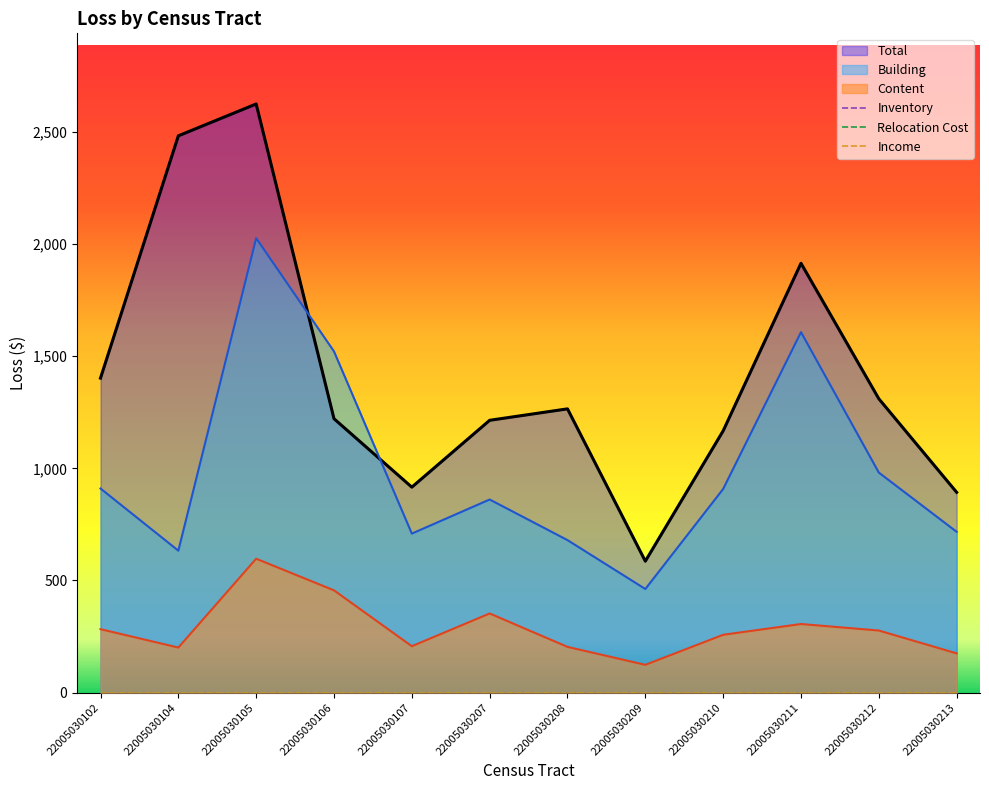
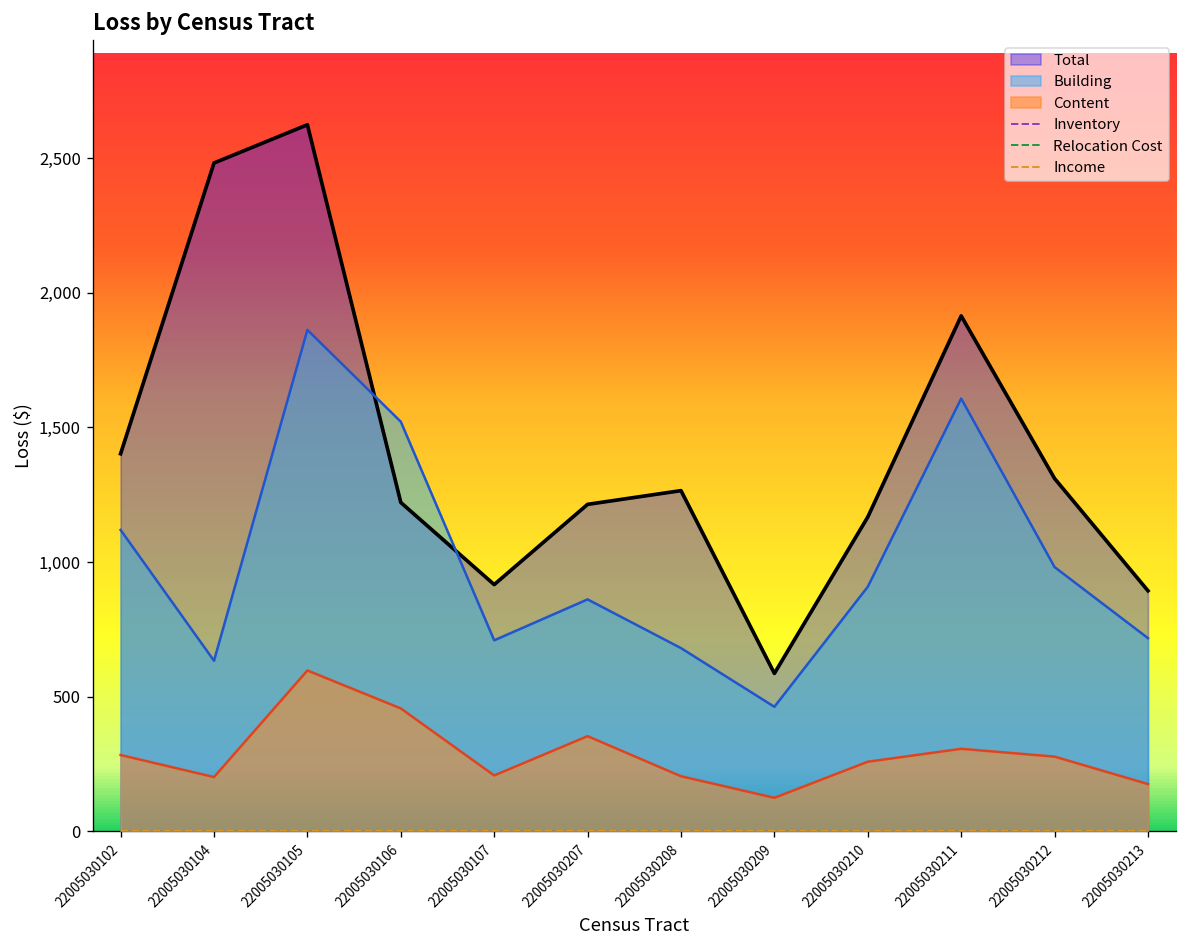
Building, 22005030102: 910 -> 1,120
Building, 22005030105: 2,030 -> 1,860
